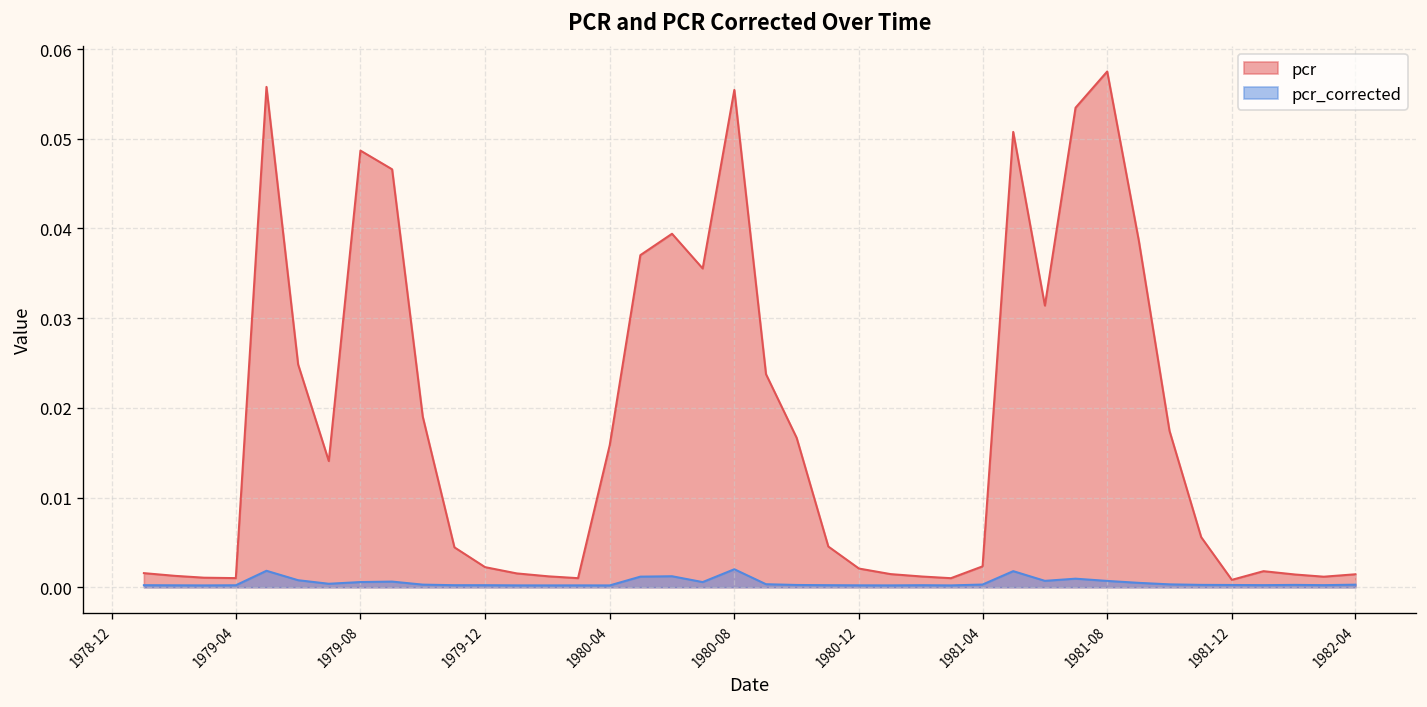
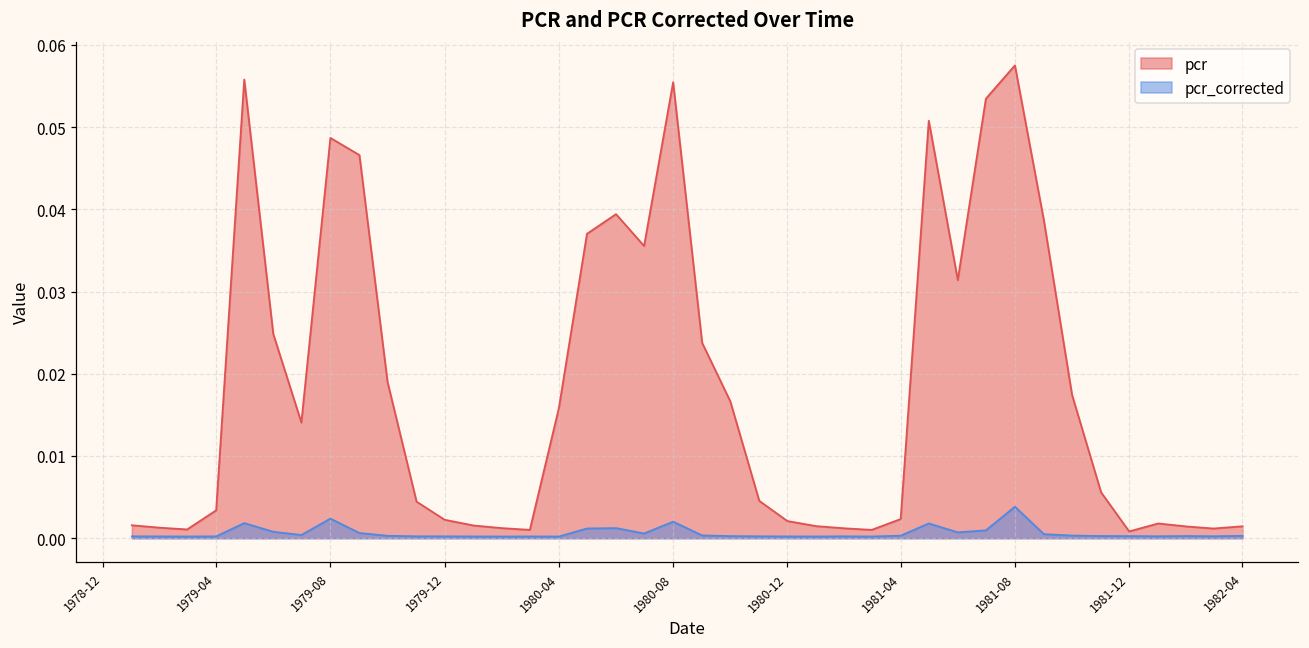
pcr, 1979-04: 0.001 -> 0.003
pcr_corrected, 1979-08: 0.001 -> 0.002
pcr_corrected, 1981-08: 0.001 -> 0.004
